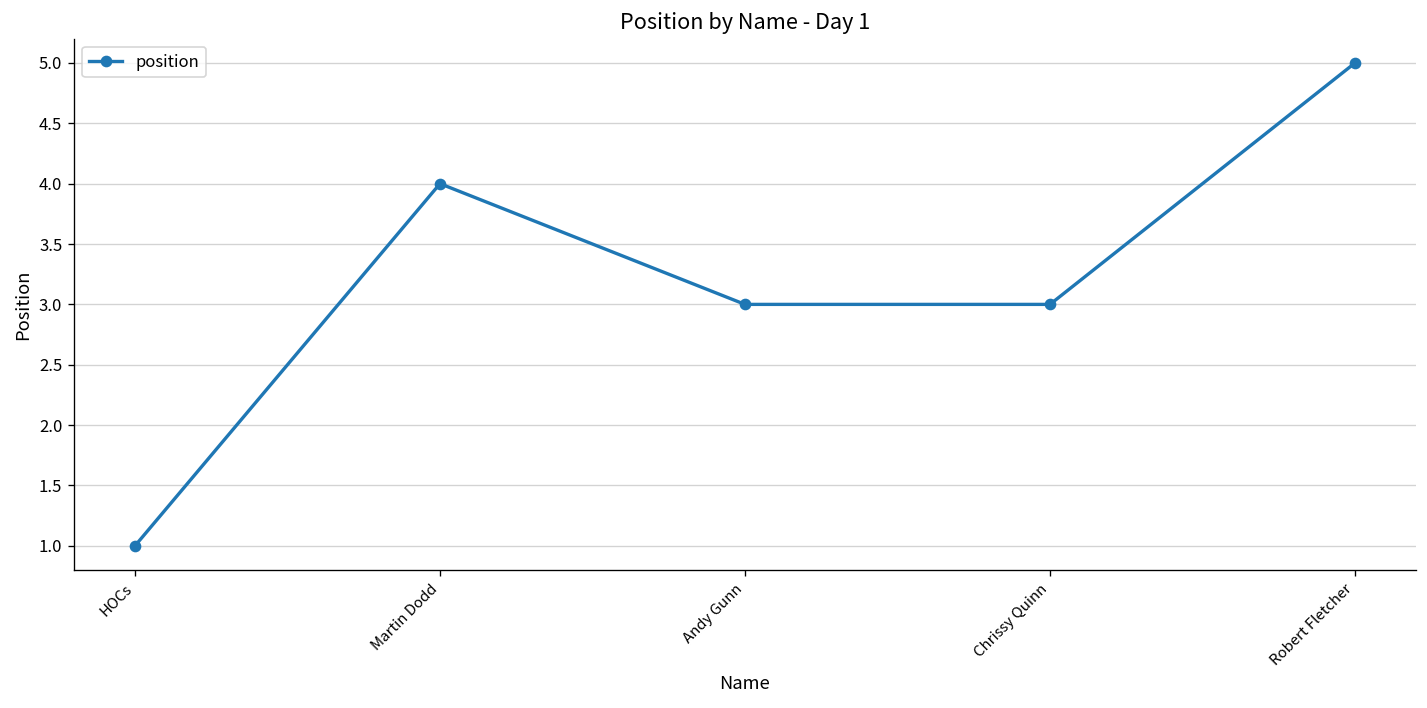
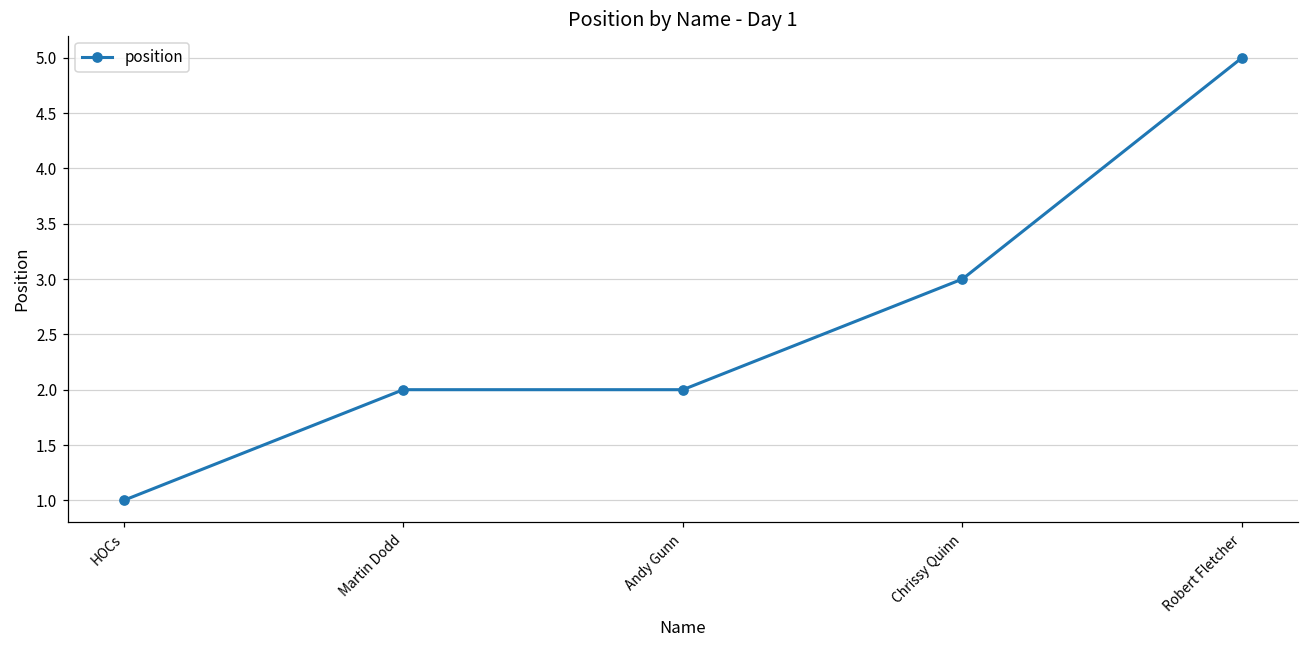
Martin Dodd: 4 -> 2
Andy Gunn: 3 -> 2
